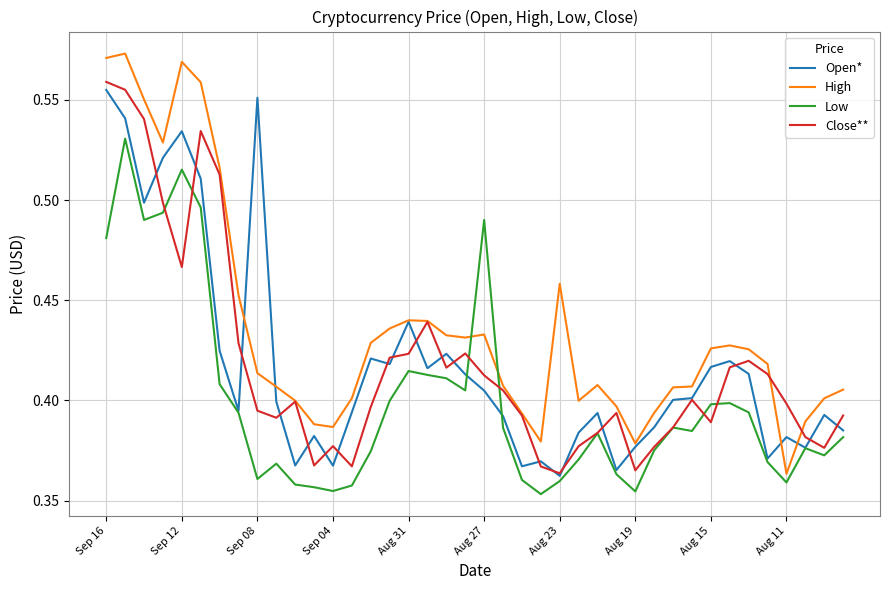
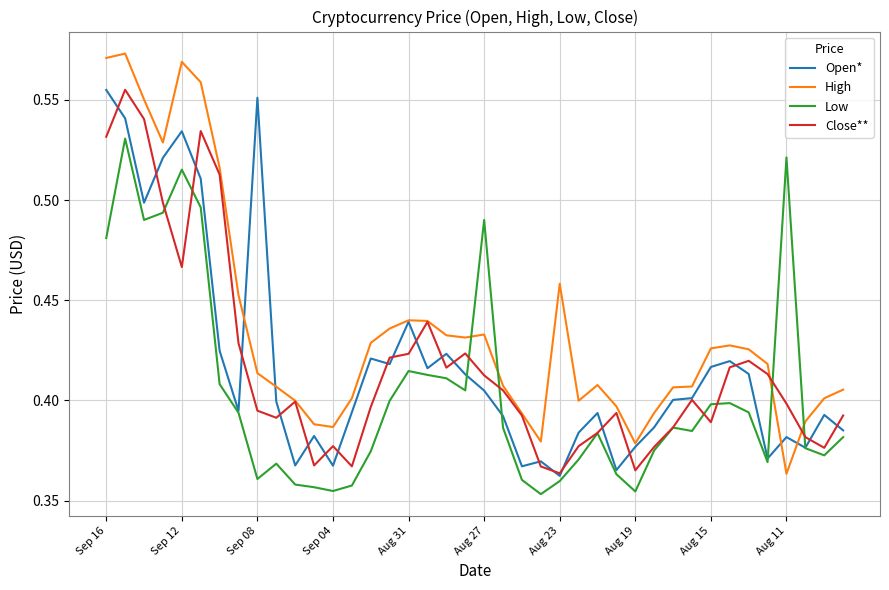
Close**, Sep 16: 0.559 -> 0.532
Low, Aug 11: 0.359 -> 0.521
